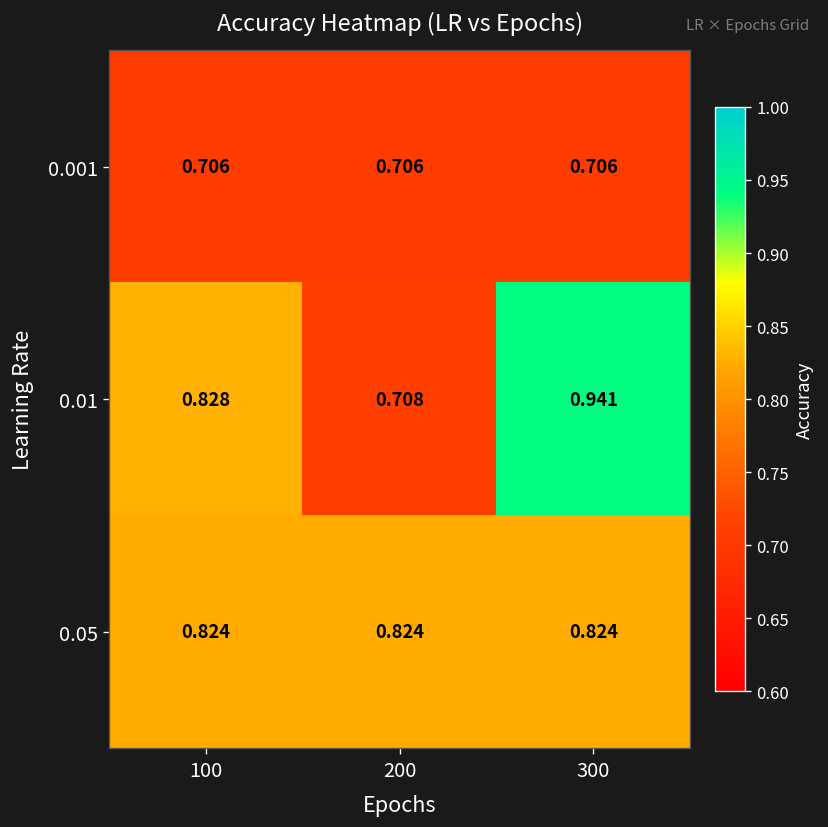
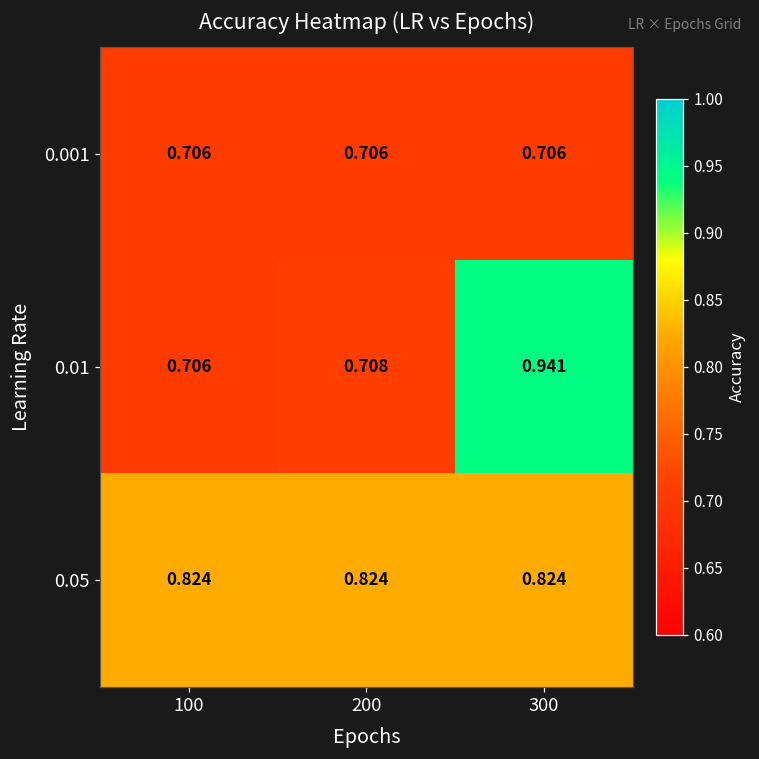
0.01, 100: 0.828 -> 0.706
